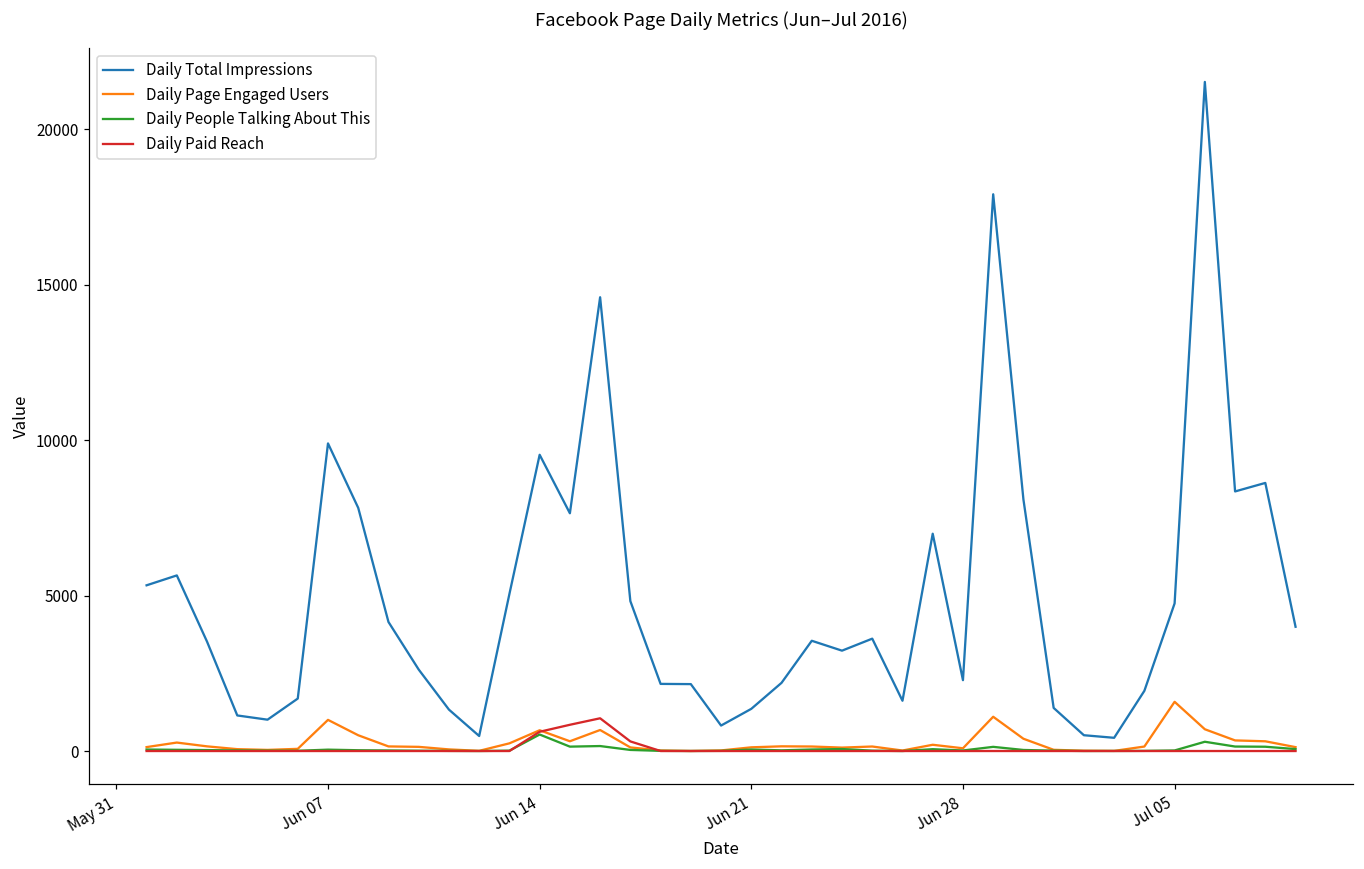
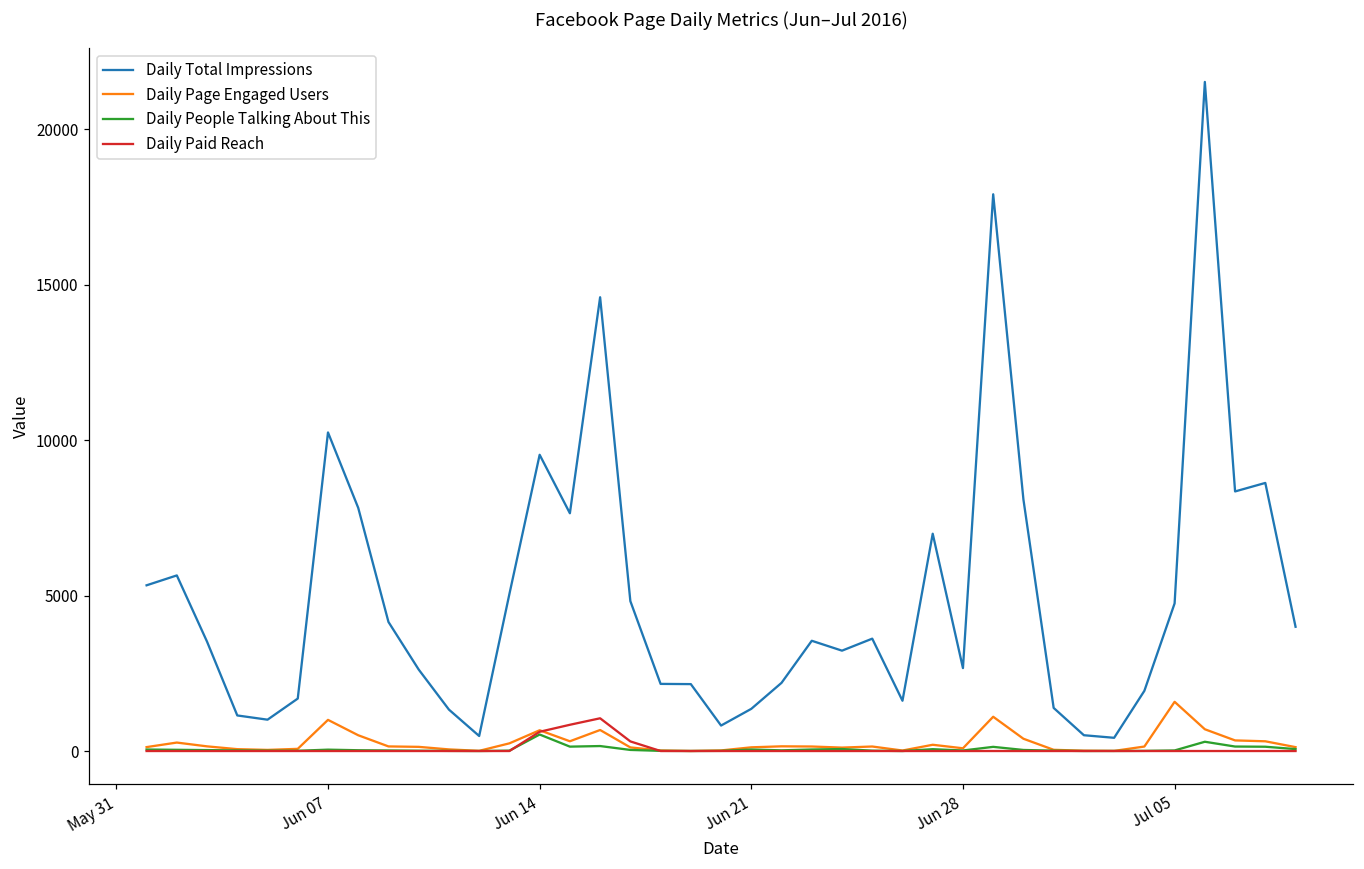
Daily Total Impressions, Jun 07: 9900 -> 10200
Daily Total Impressions, Jun 28: 2300 -> 2700
